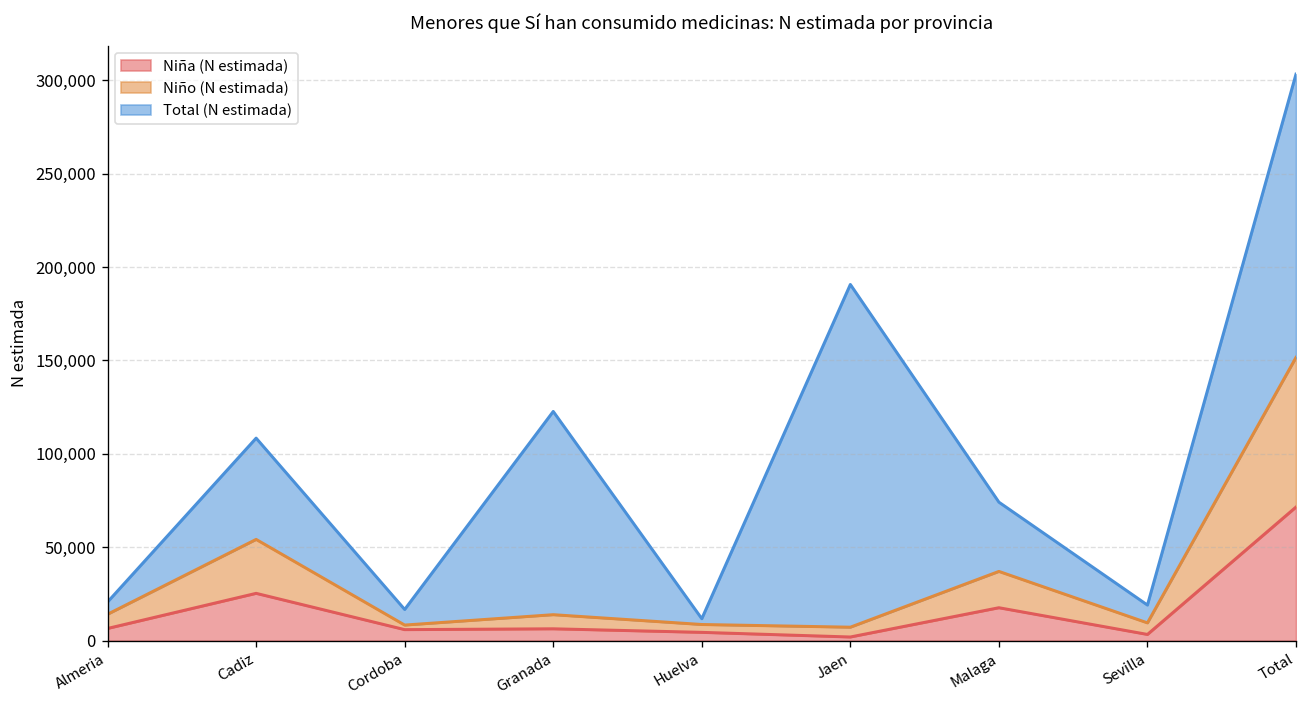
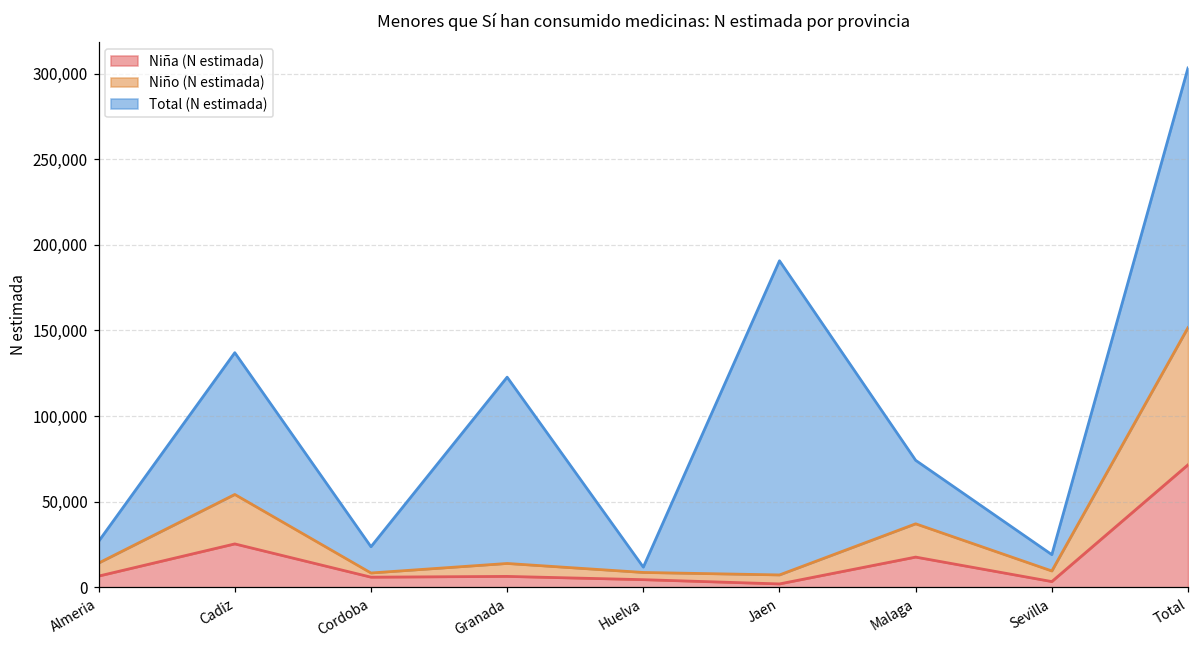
Total (N estimada), Almeria: 7,000 -> 13,000
Total (N estimada), Cadiz: 54,000 -> 83,000
Total (N estimada), Cordoba: 8,000 -> 15,000
